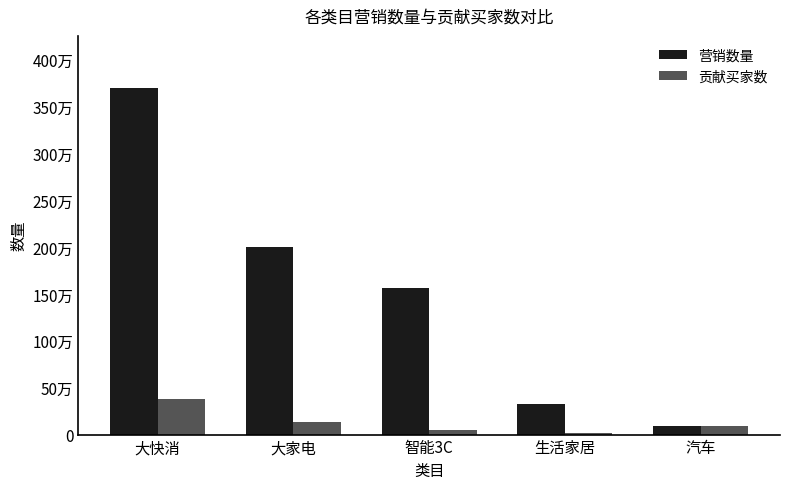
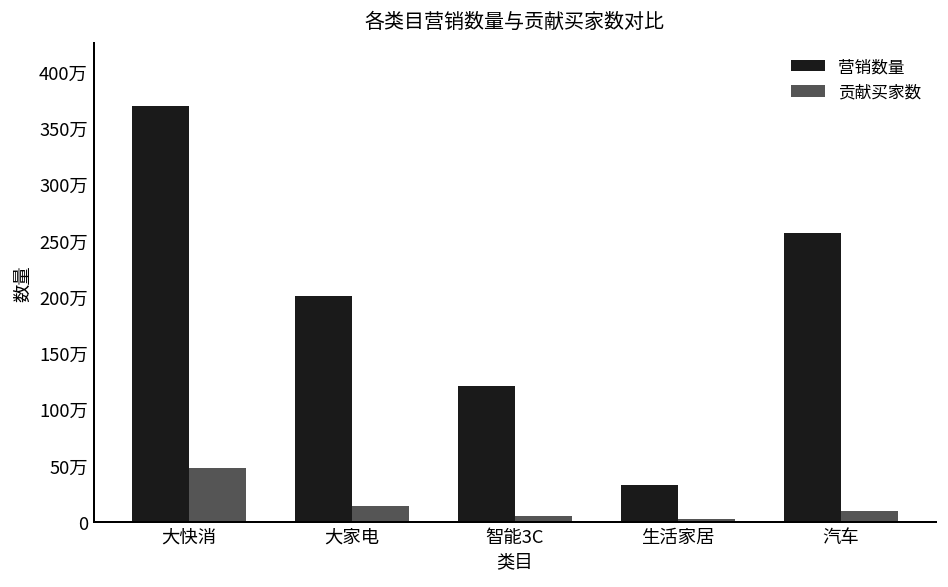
贡献买家数, 大快消: 40万 -> 50万
营销数量, 智能3C: 160万 -> 120万
营销数量, 汽车: 10万 -> 260万
